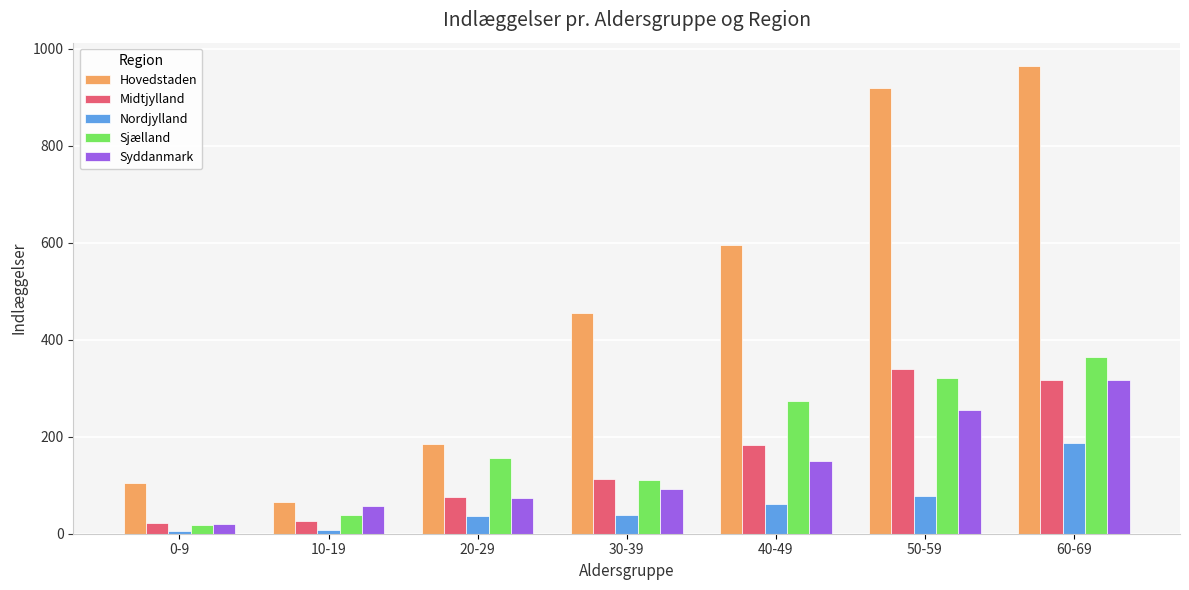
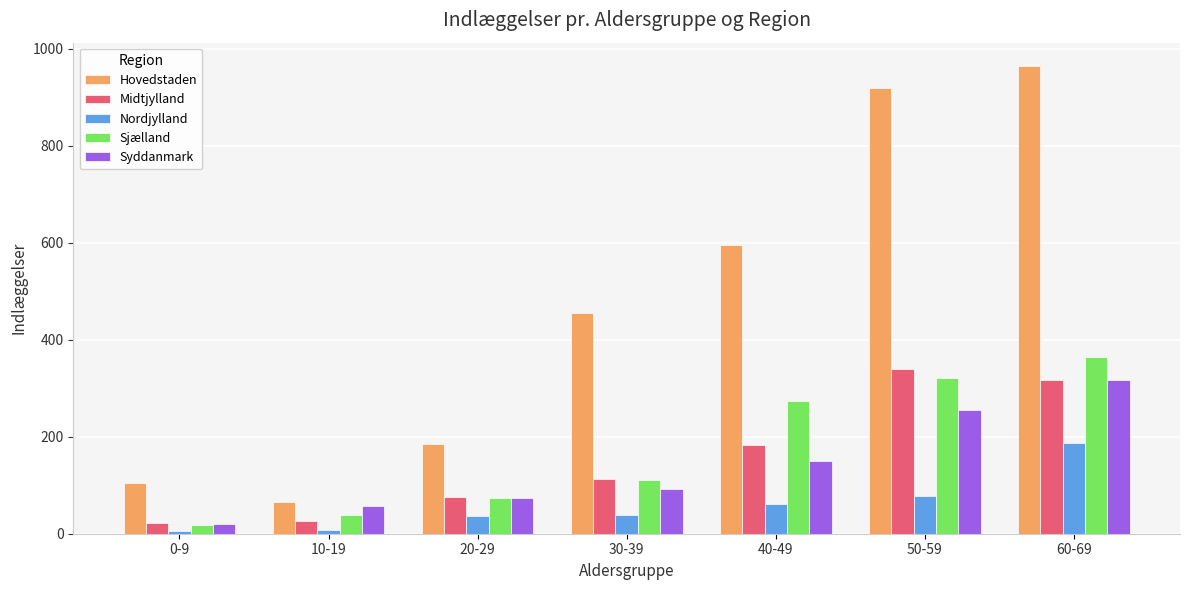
Sjælland, 20-29: 160 -> 70
